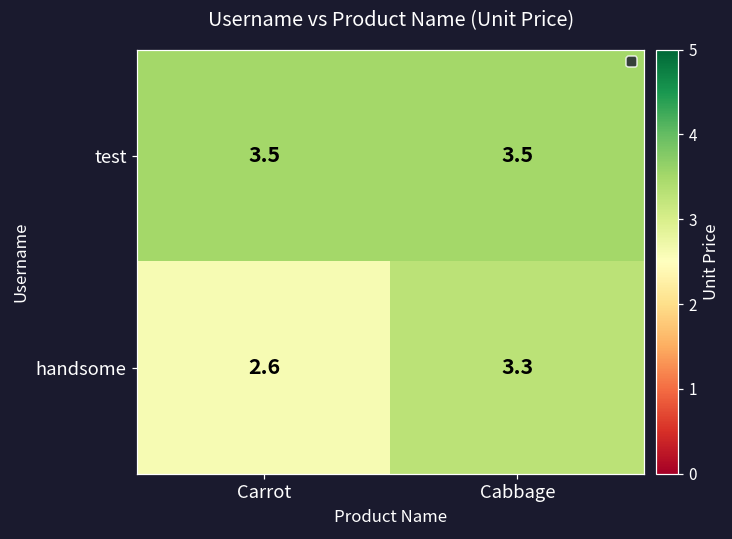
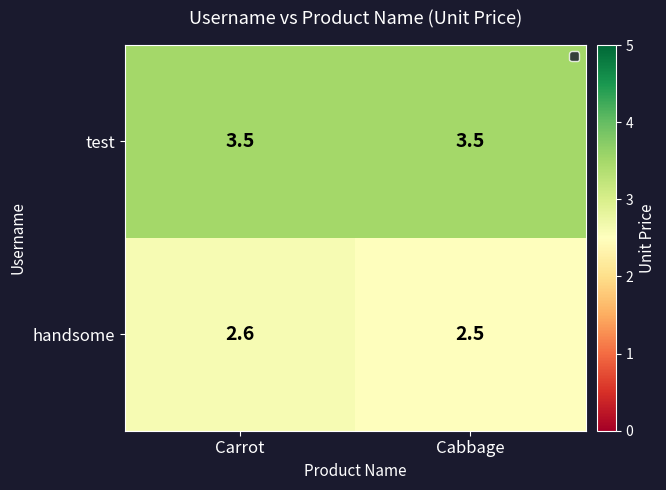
handsome, Cabbage: 3.3 -> 2.5
